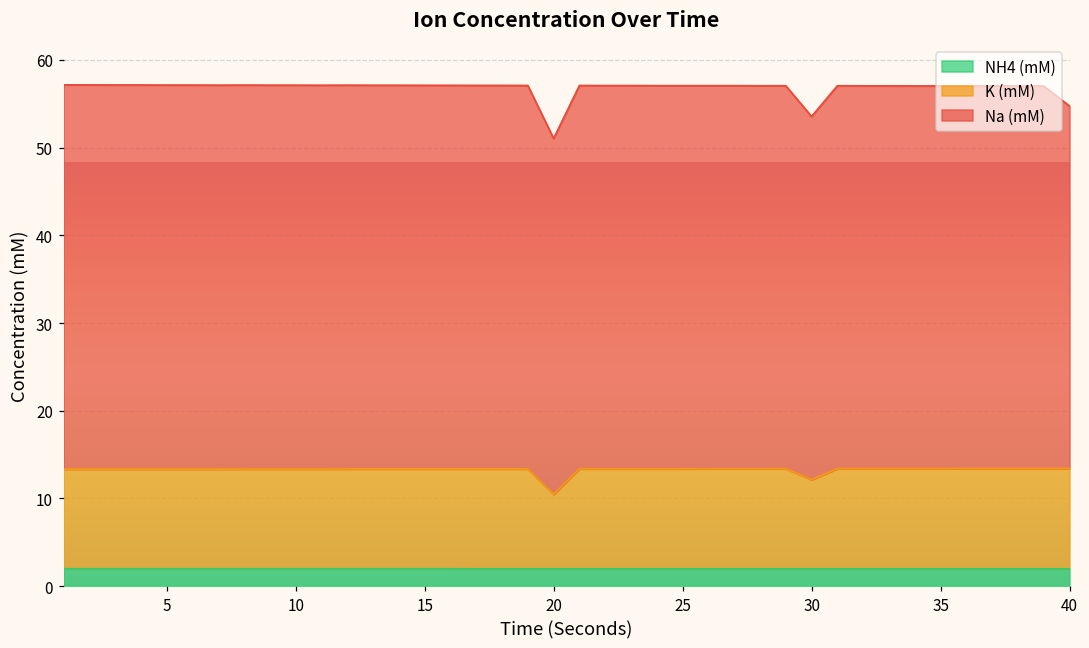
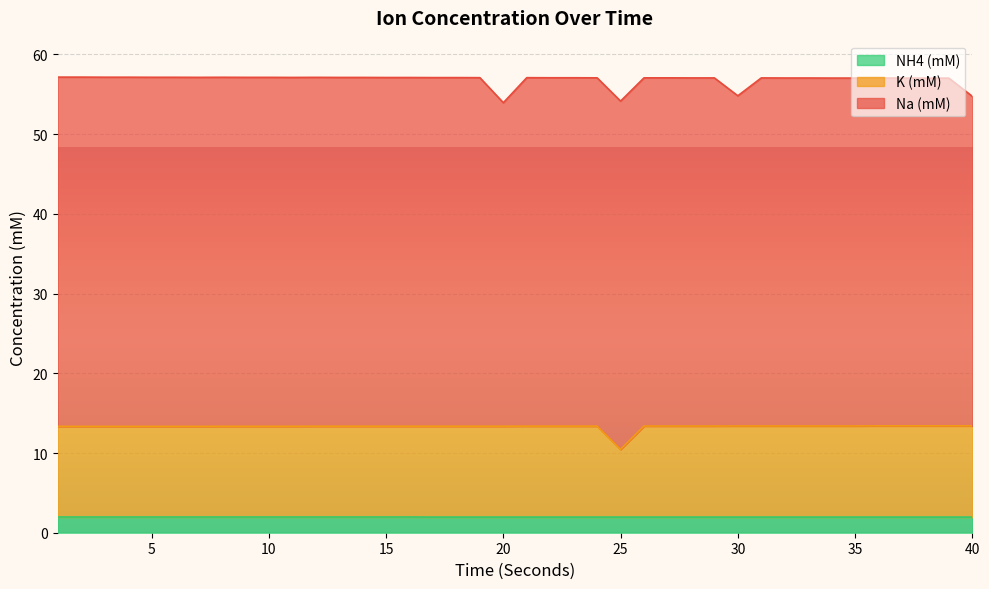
K (mM), 20: 9 -> 11
K (mM), 25: 11 -> 8
K (mM), 30: 10 -> 11
